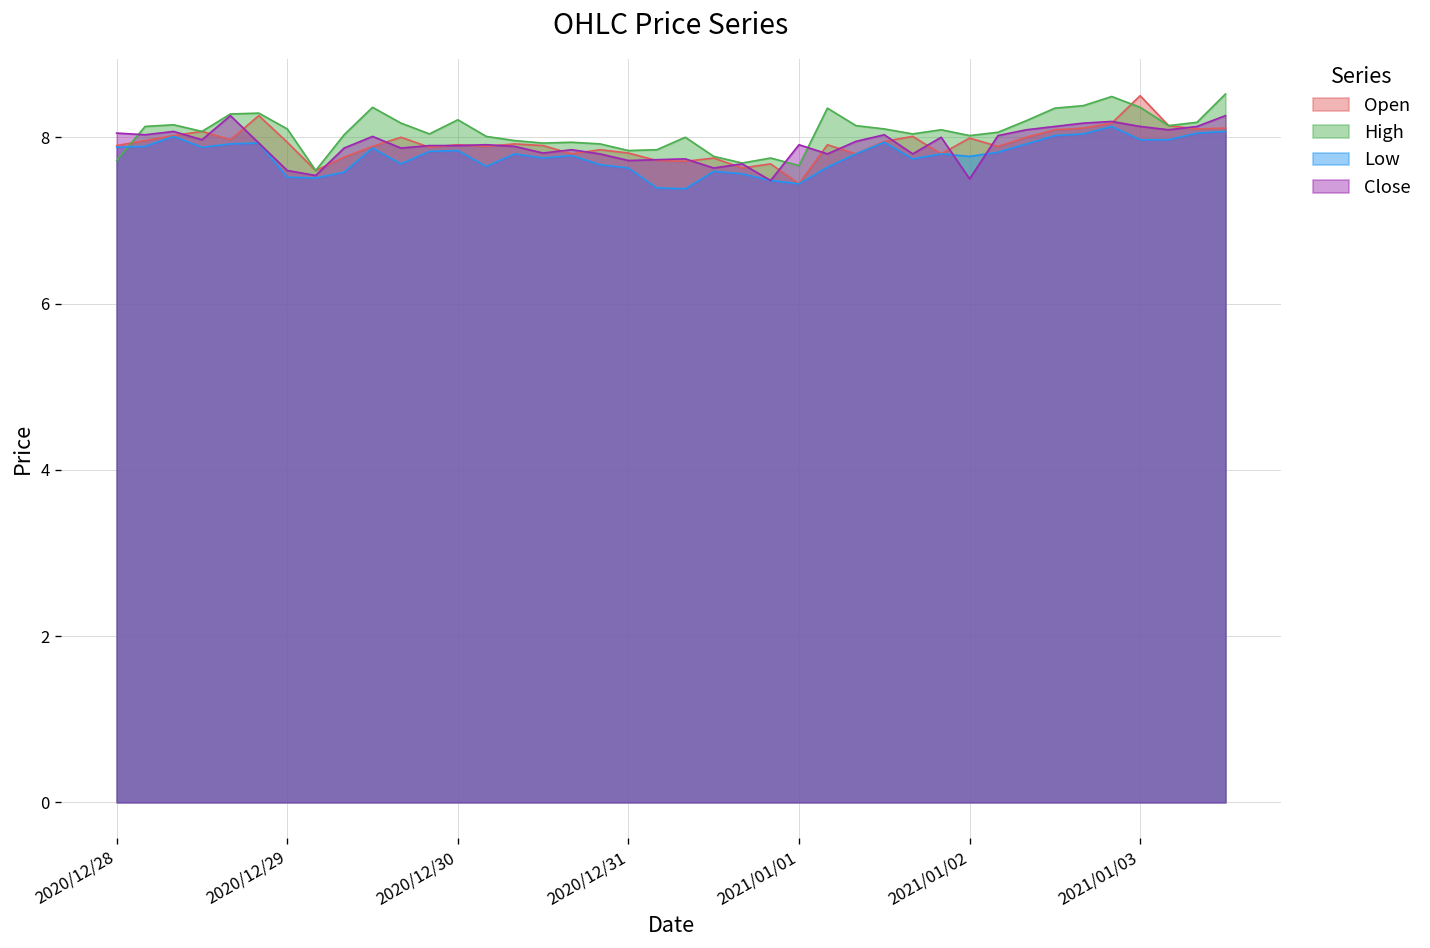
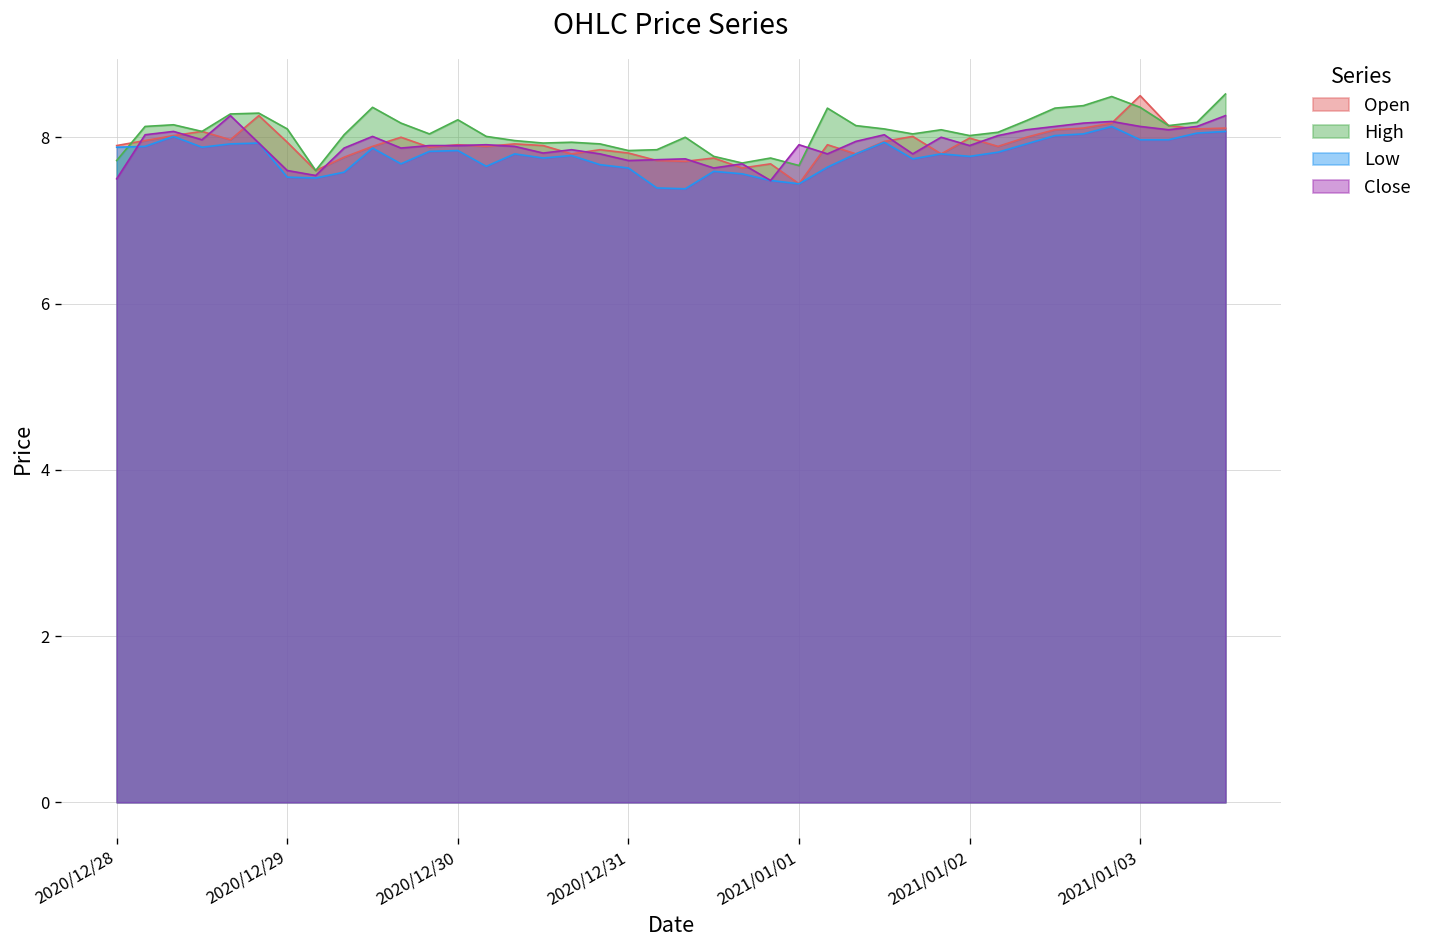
Close, 2020/12/28: 8.1 -> 7.5
Close, 2021/01/02: 7.5 -> 7.9
